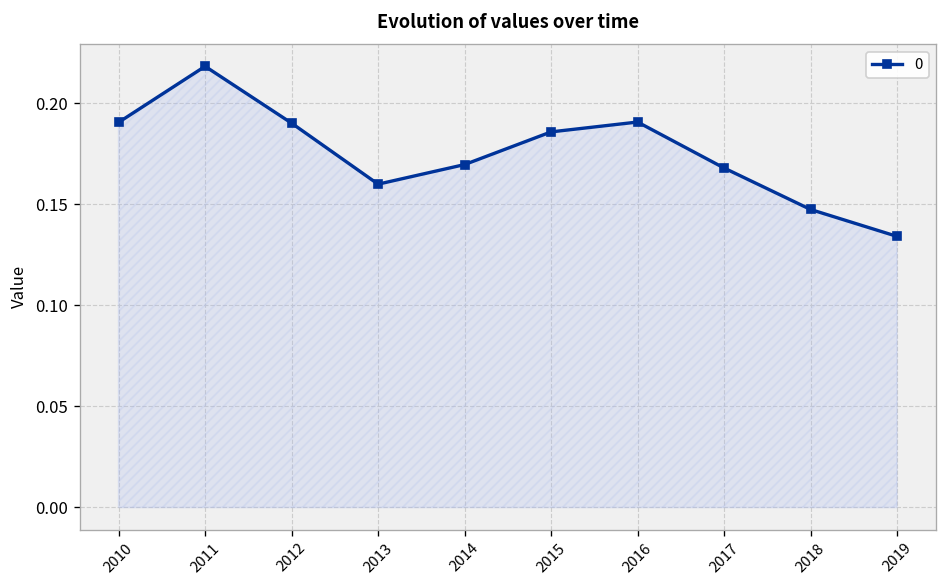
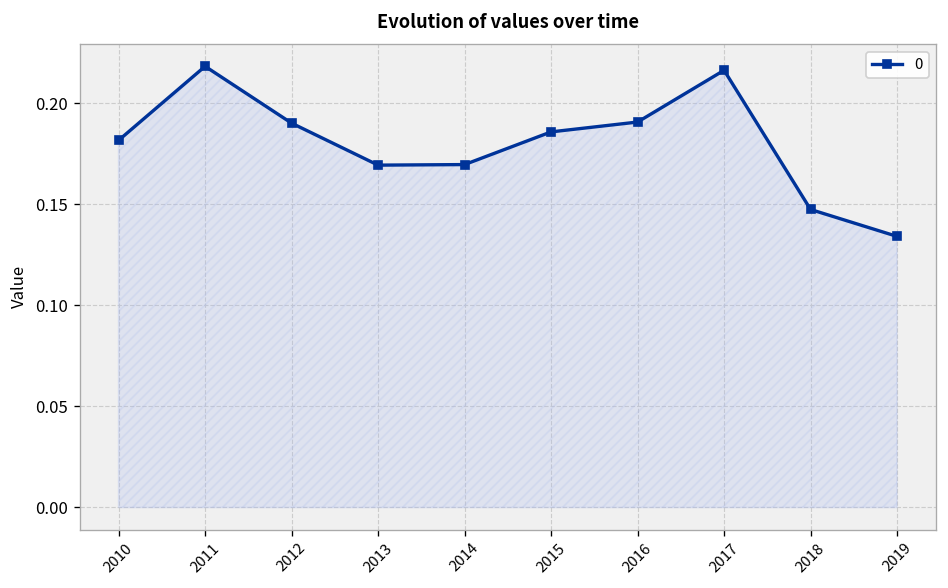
2010: 0.191 -> 0.182
2013: 0.160 -> 0.169
2017: 0.168 -> 0.216
